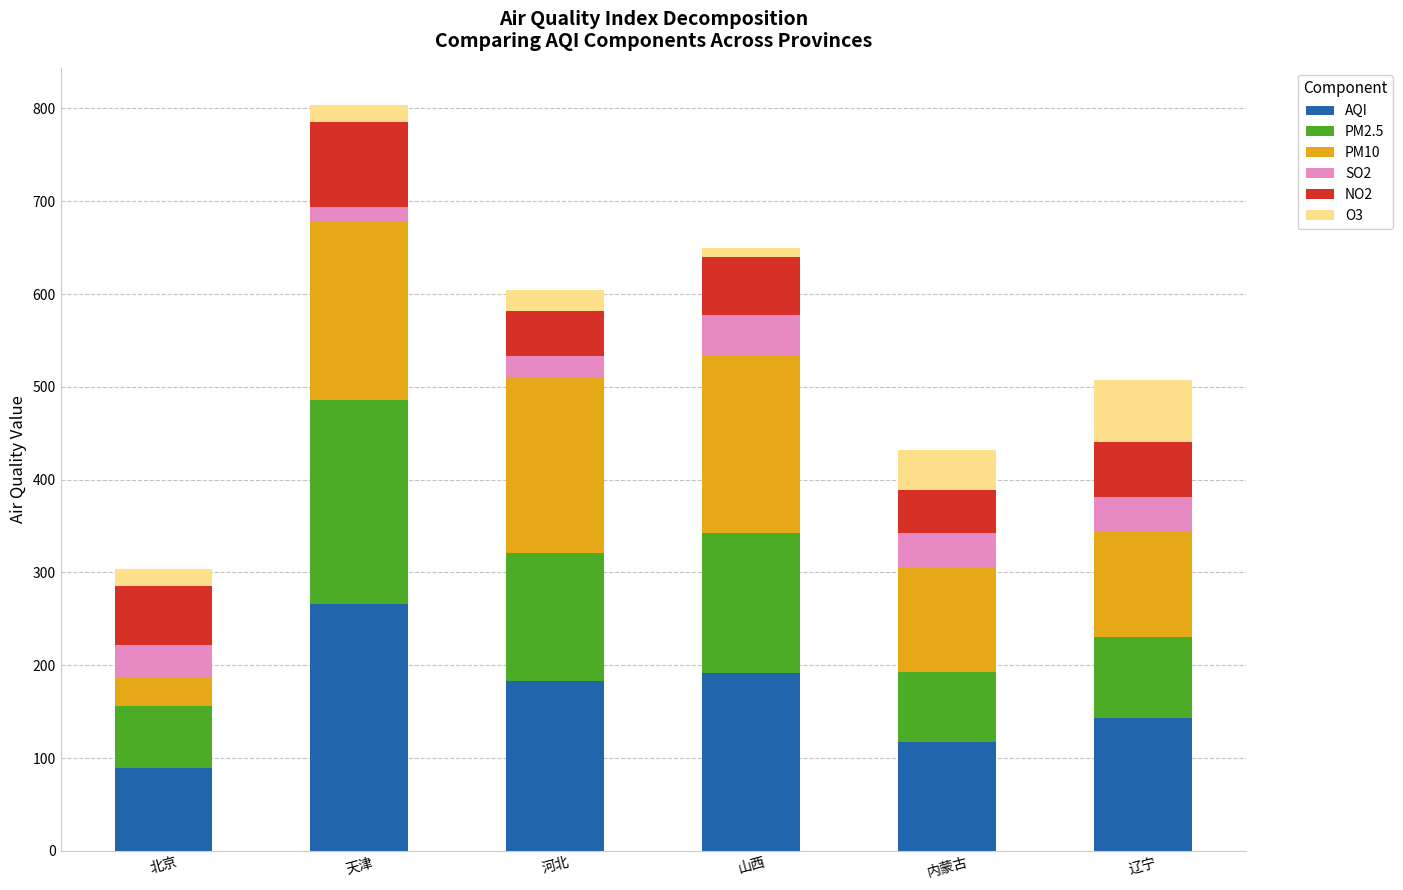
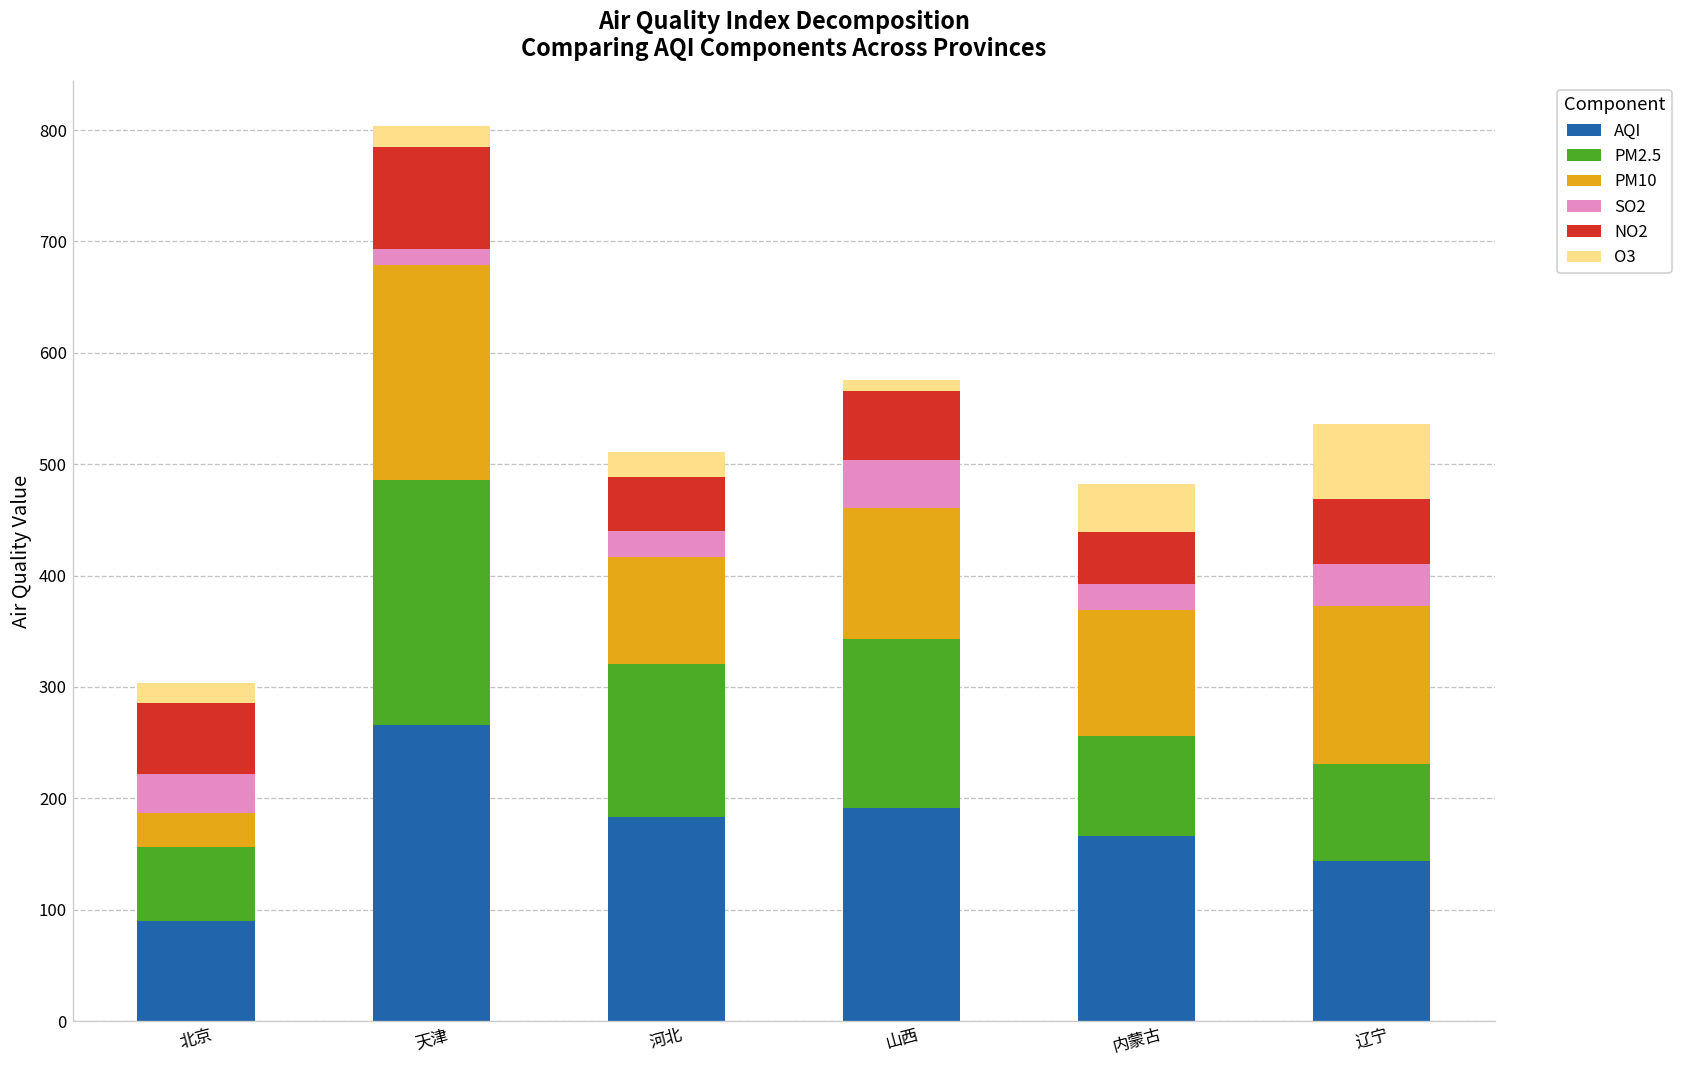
PM10, 河北: 190 -> 100
PM10, 山西: 190 -> 120
AQI, 内蒙古: 120 -> 170
PM2.5, 内蒙古: 80 -> 90
SO2, 内蒙古: 40 -> 20
PM10, 辽宁: 110 -> 140
